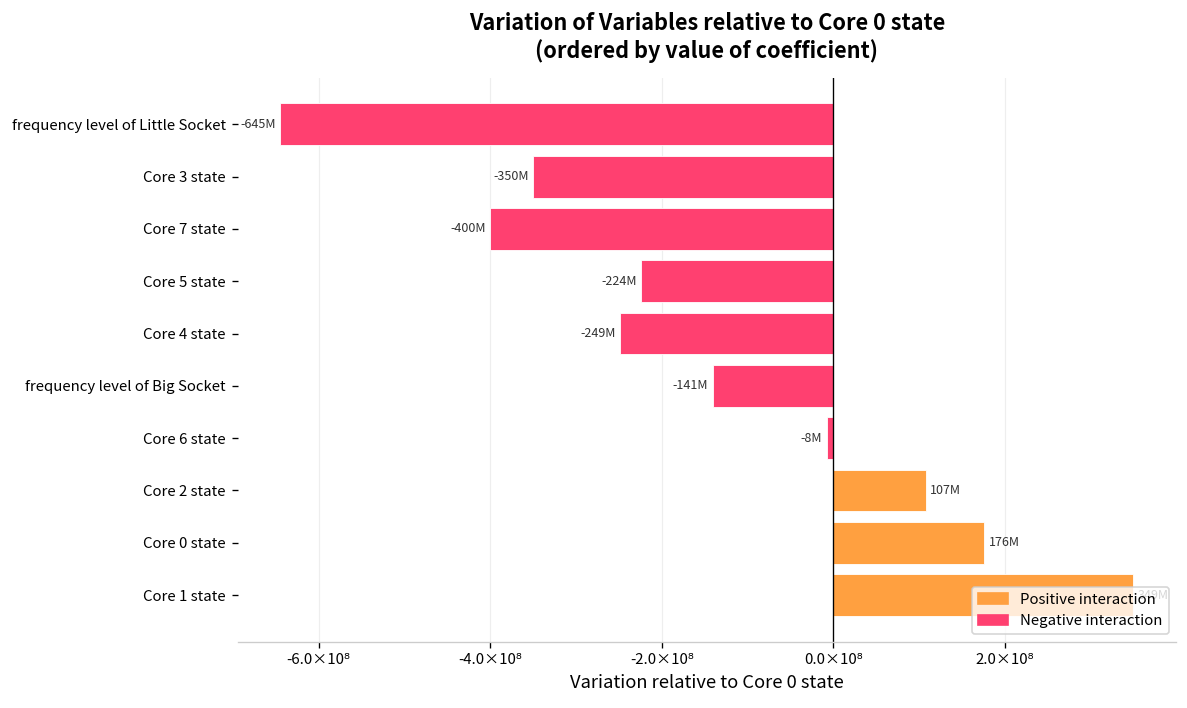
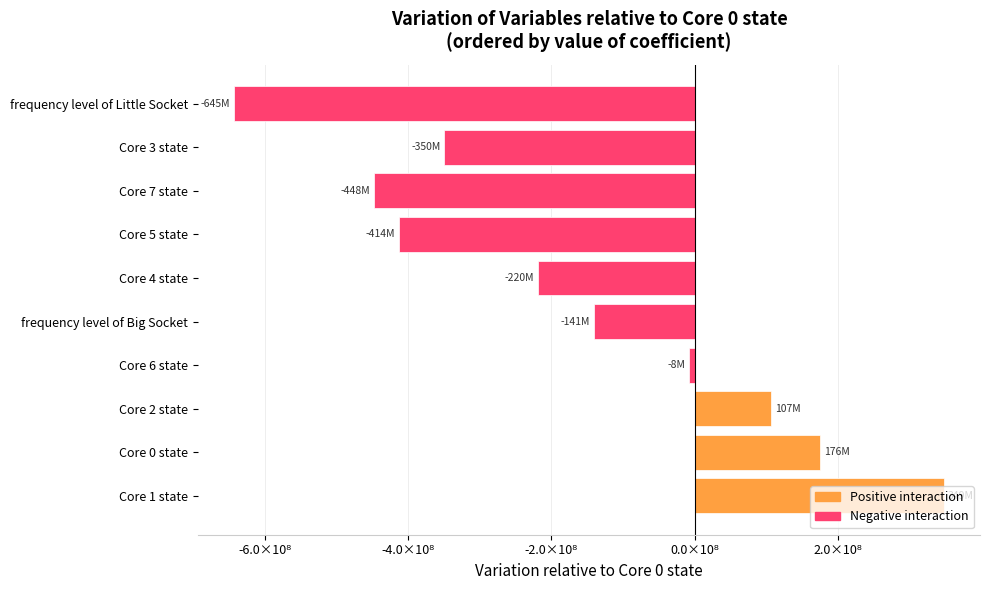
Core 7 state: -400M -> -448M
Core 5 state: -224M -> -414M
Core 4 state: -249M -> -220M
